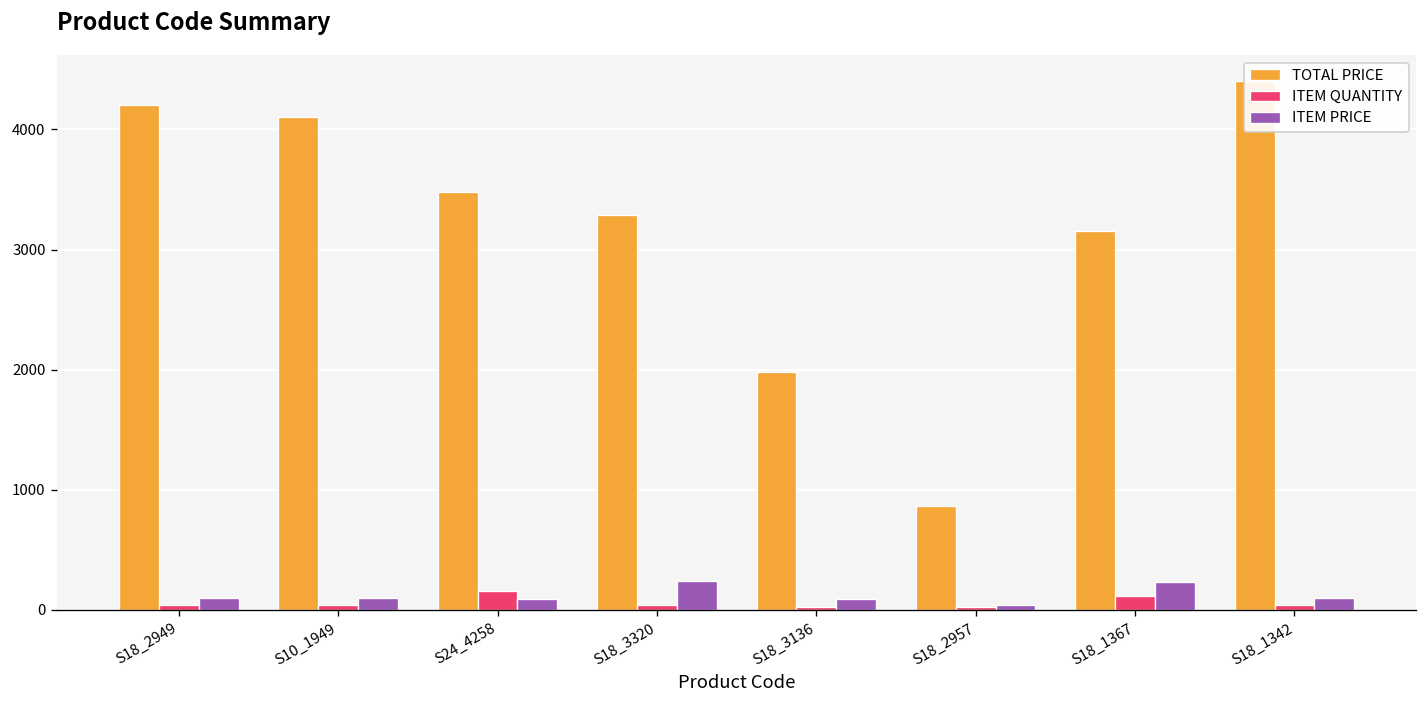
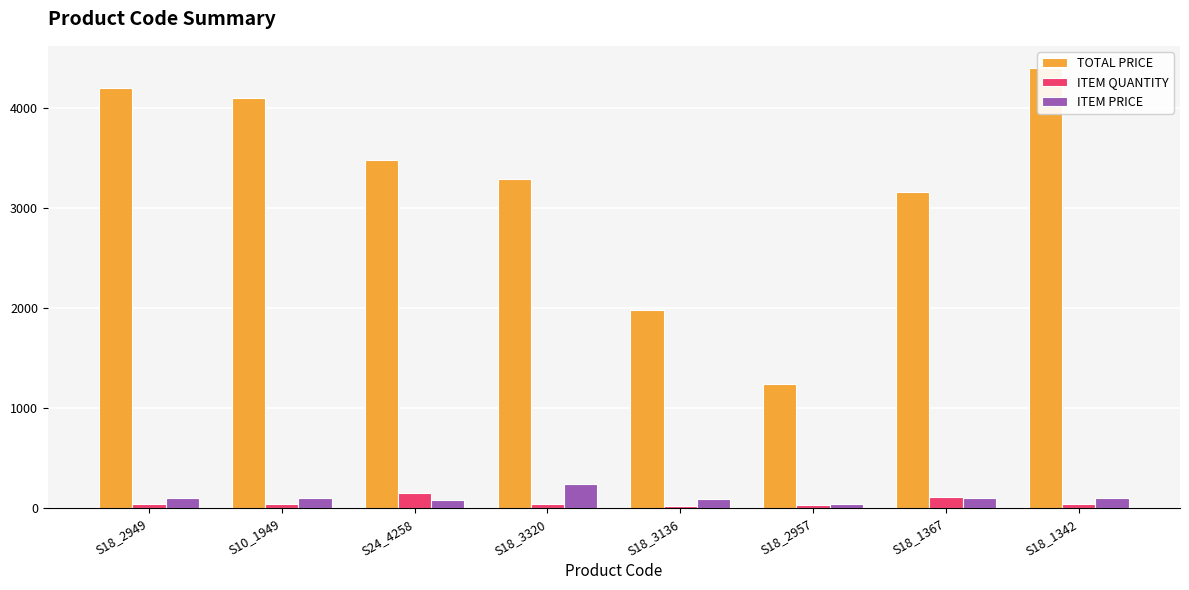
TOTAL PRICE, S18_2957: 860 -> 1240
ITEM PRICE, S18_1367: 230 -> 100
